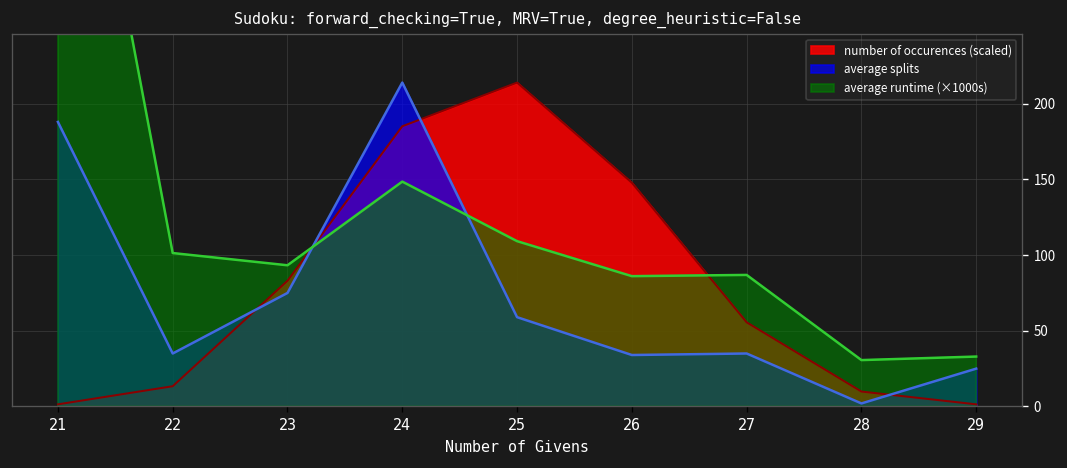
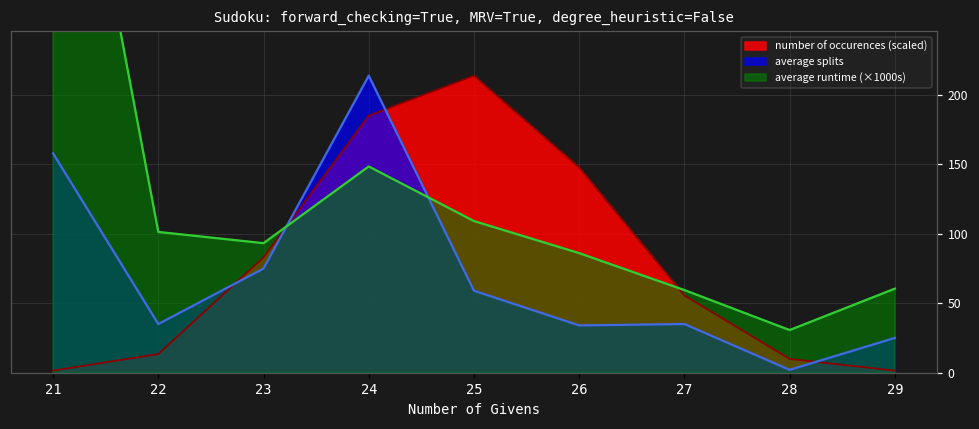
average splits, 21: 188 -> 158
average runtime (×1000s), 27: 87 -> 59
average runtime (×1000s), 29: 33 -> 60
